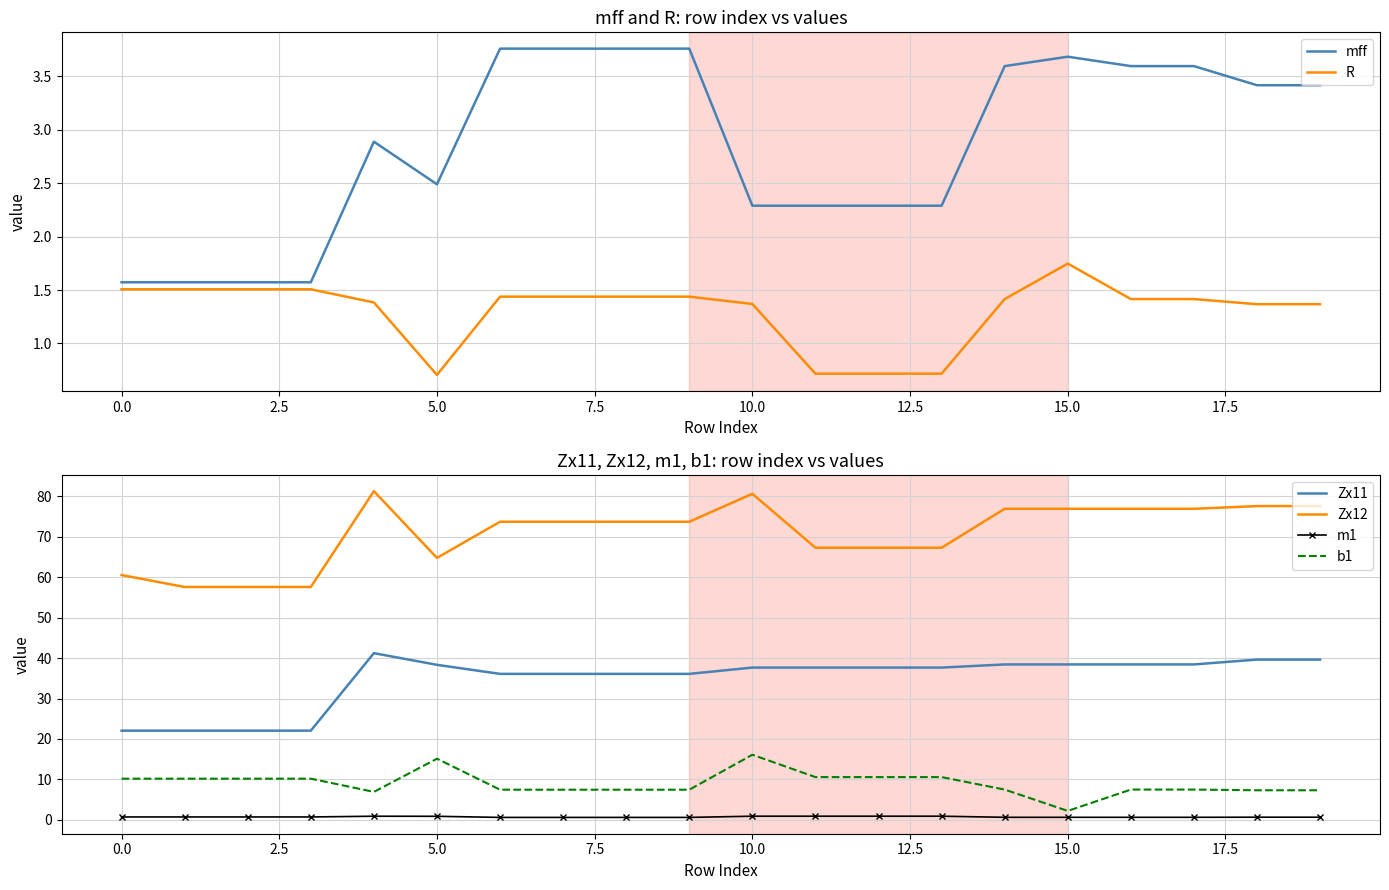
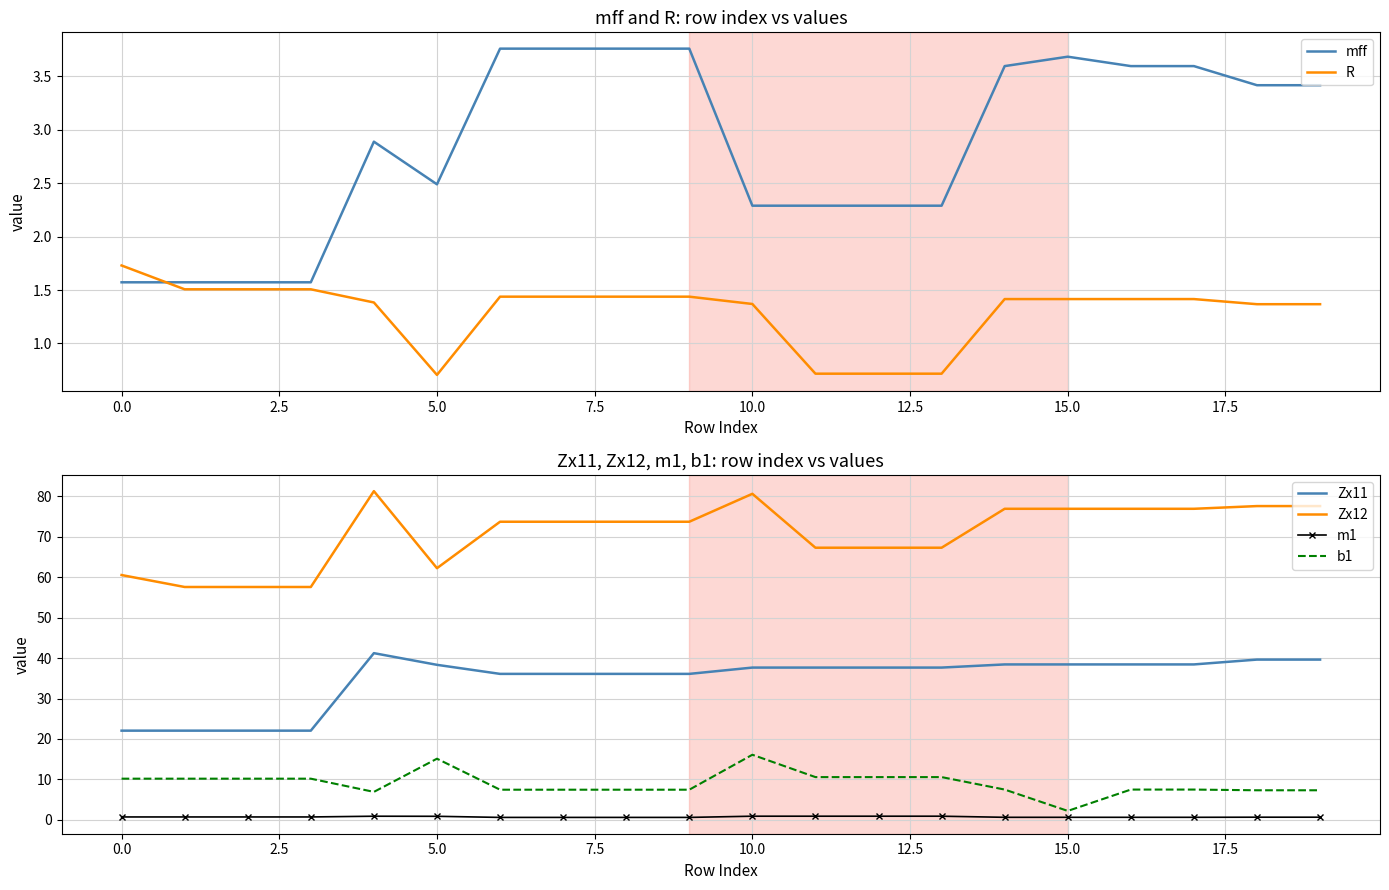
mff and R: row index vs values, R, 0.0: 1.51 -> 1.73
mff and R: row index vs values, R, 15.0: 1.75 -> 1.42
Zx11, Zx12, m1, b1: row index vs values, Zx12, 5.0: 65 -> 62
